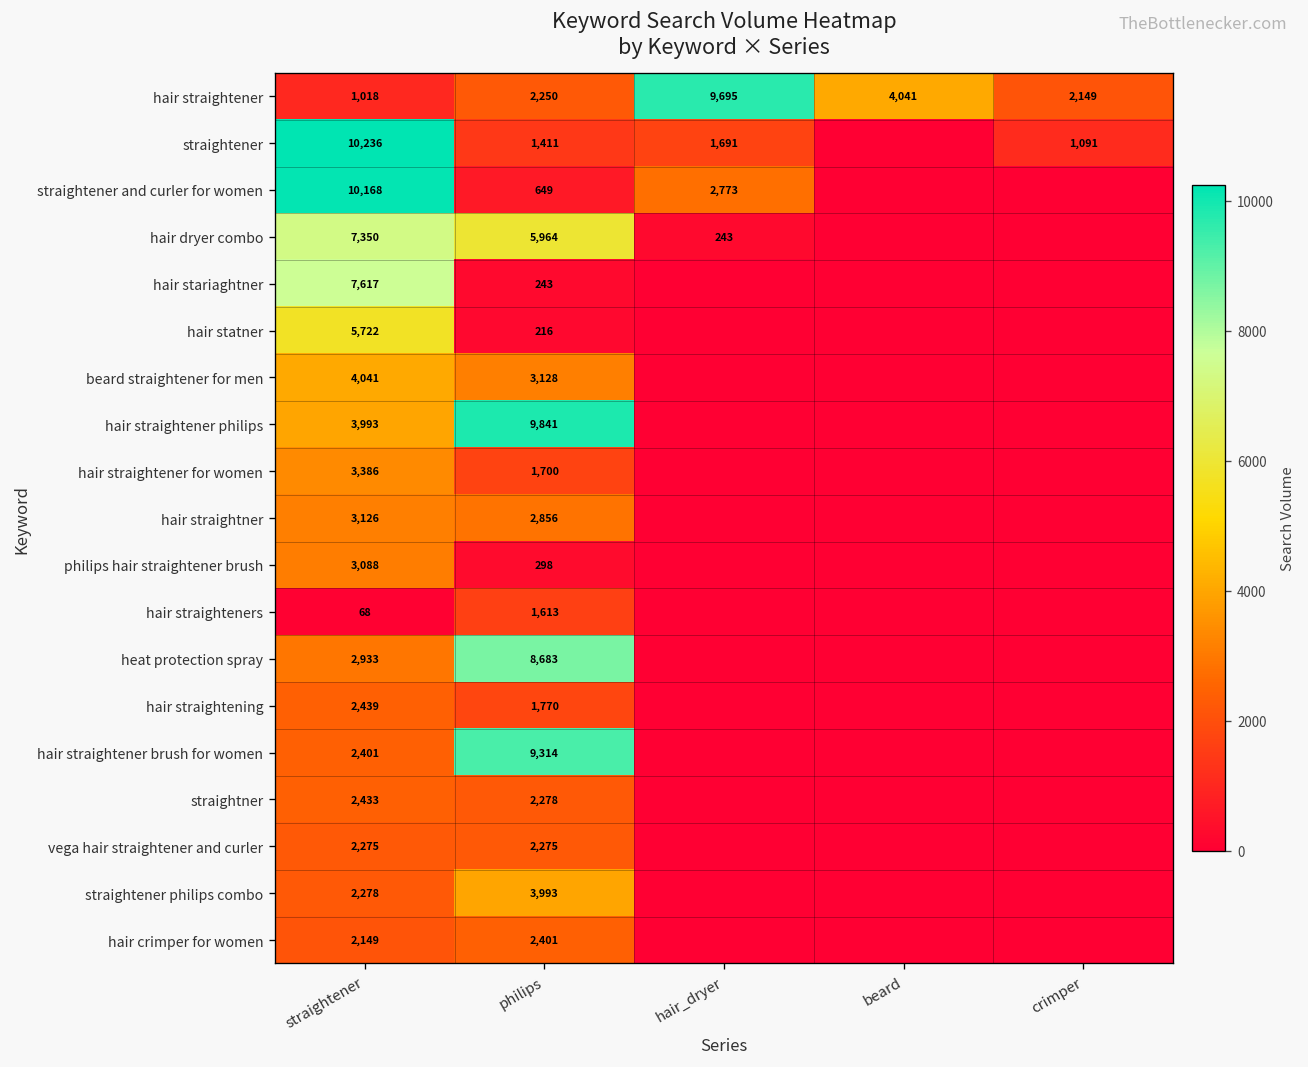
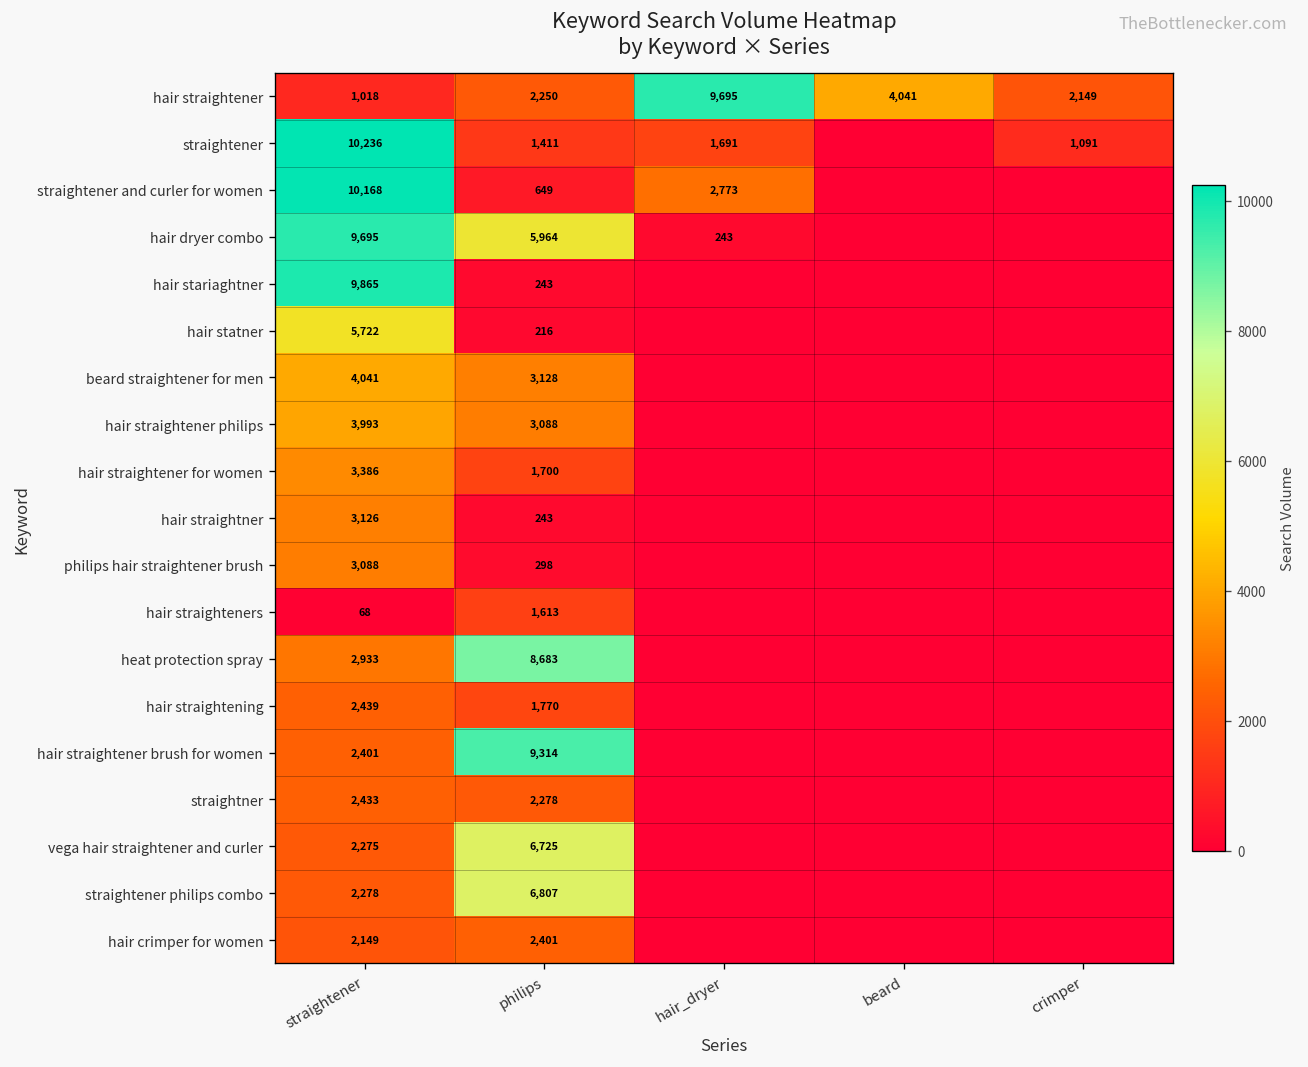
hair dryer combo, straightener: 7,350 -> 9,695
hair stariaghtner, straightener: 7,617 -> 9,865
hair straightener philips, philips: 9,841 -> 3,088
hair straightner, philips: 2,856 -> 243
vega hair straightener and curler, philips: 2,275 -> 6,725
straightener philips combo, philips: 3,993 -> 6,807
